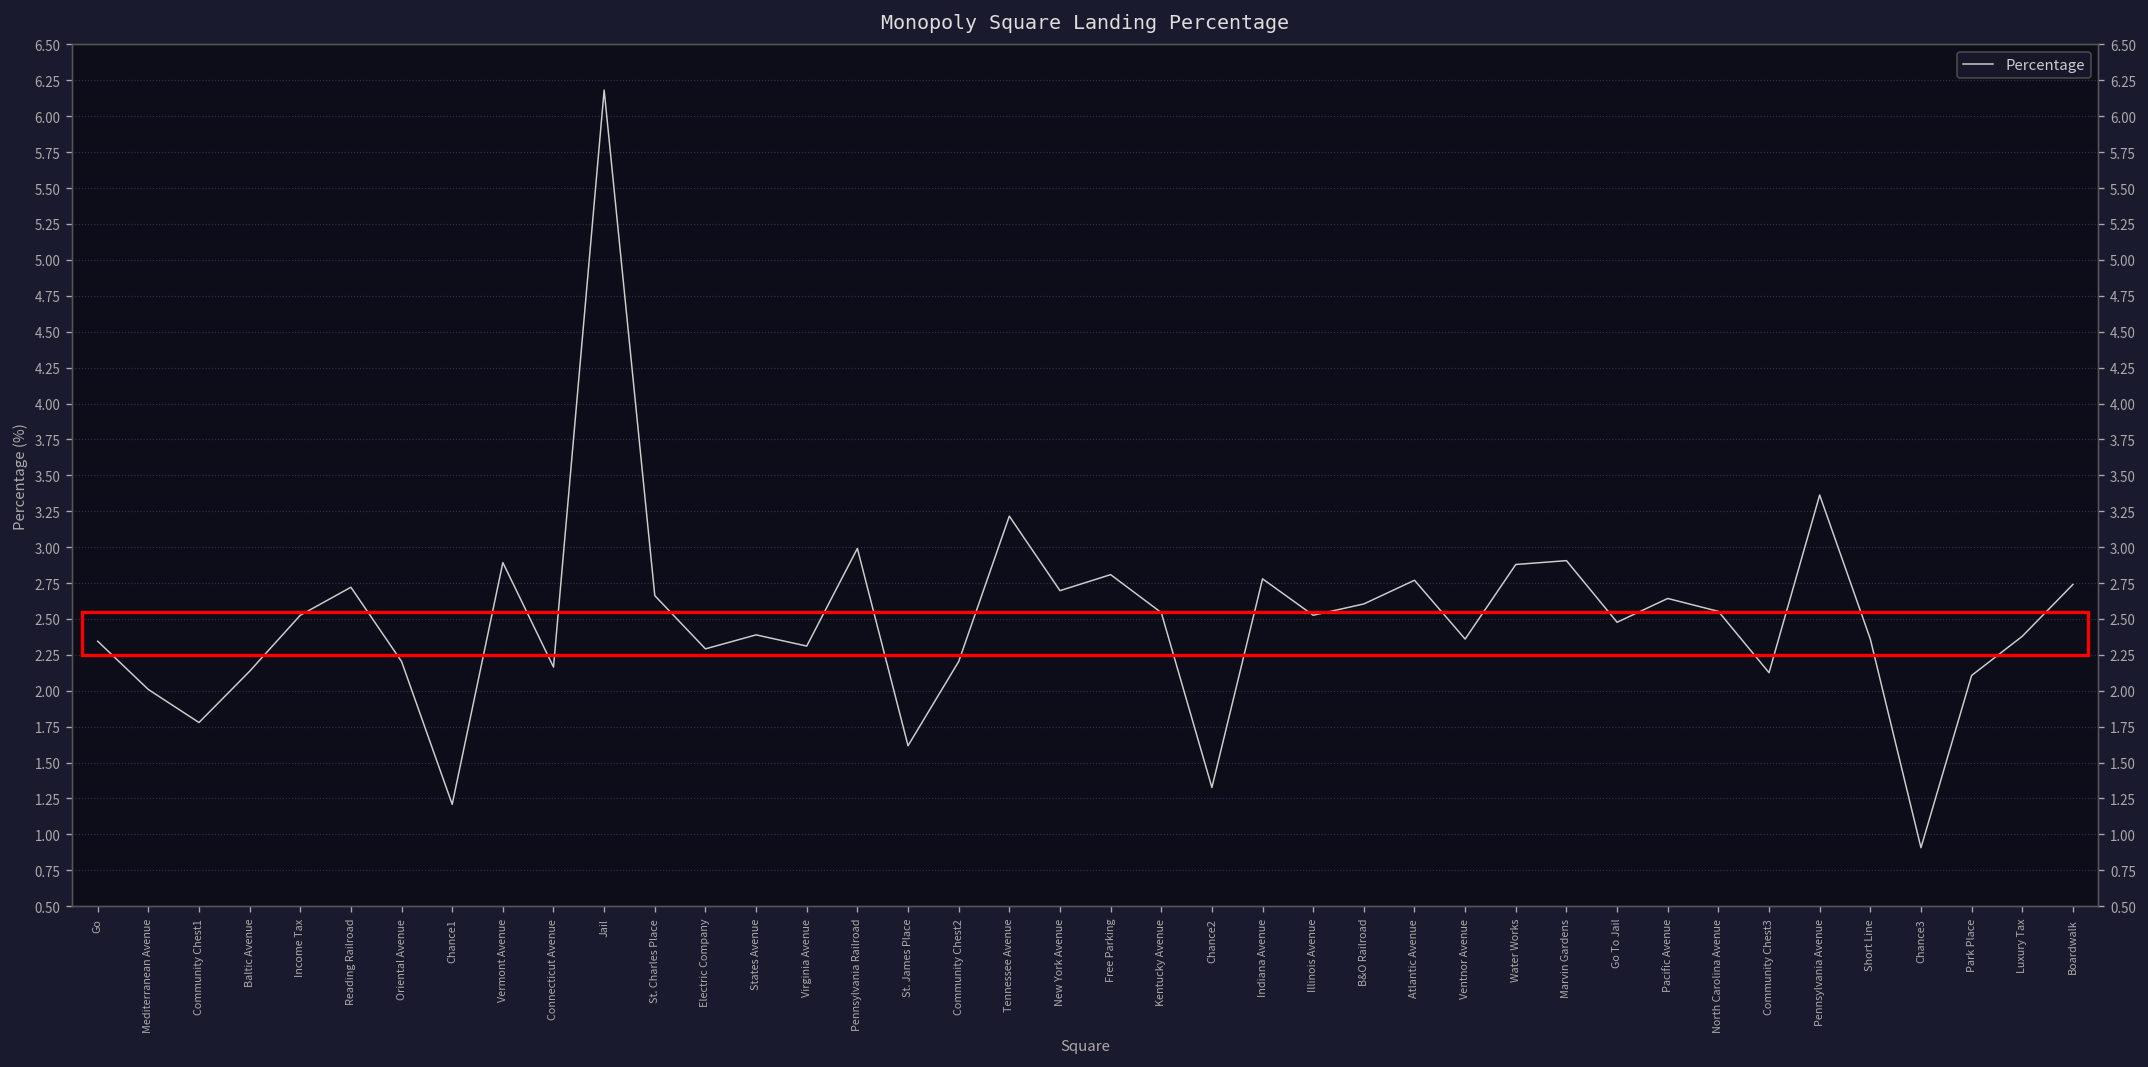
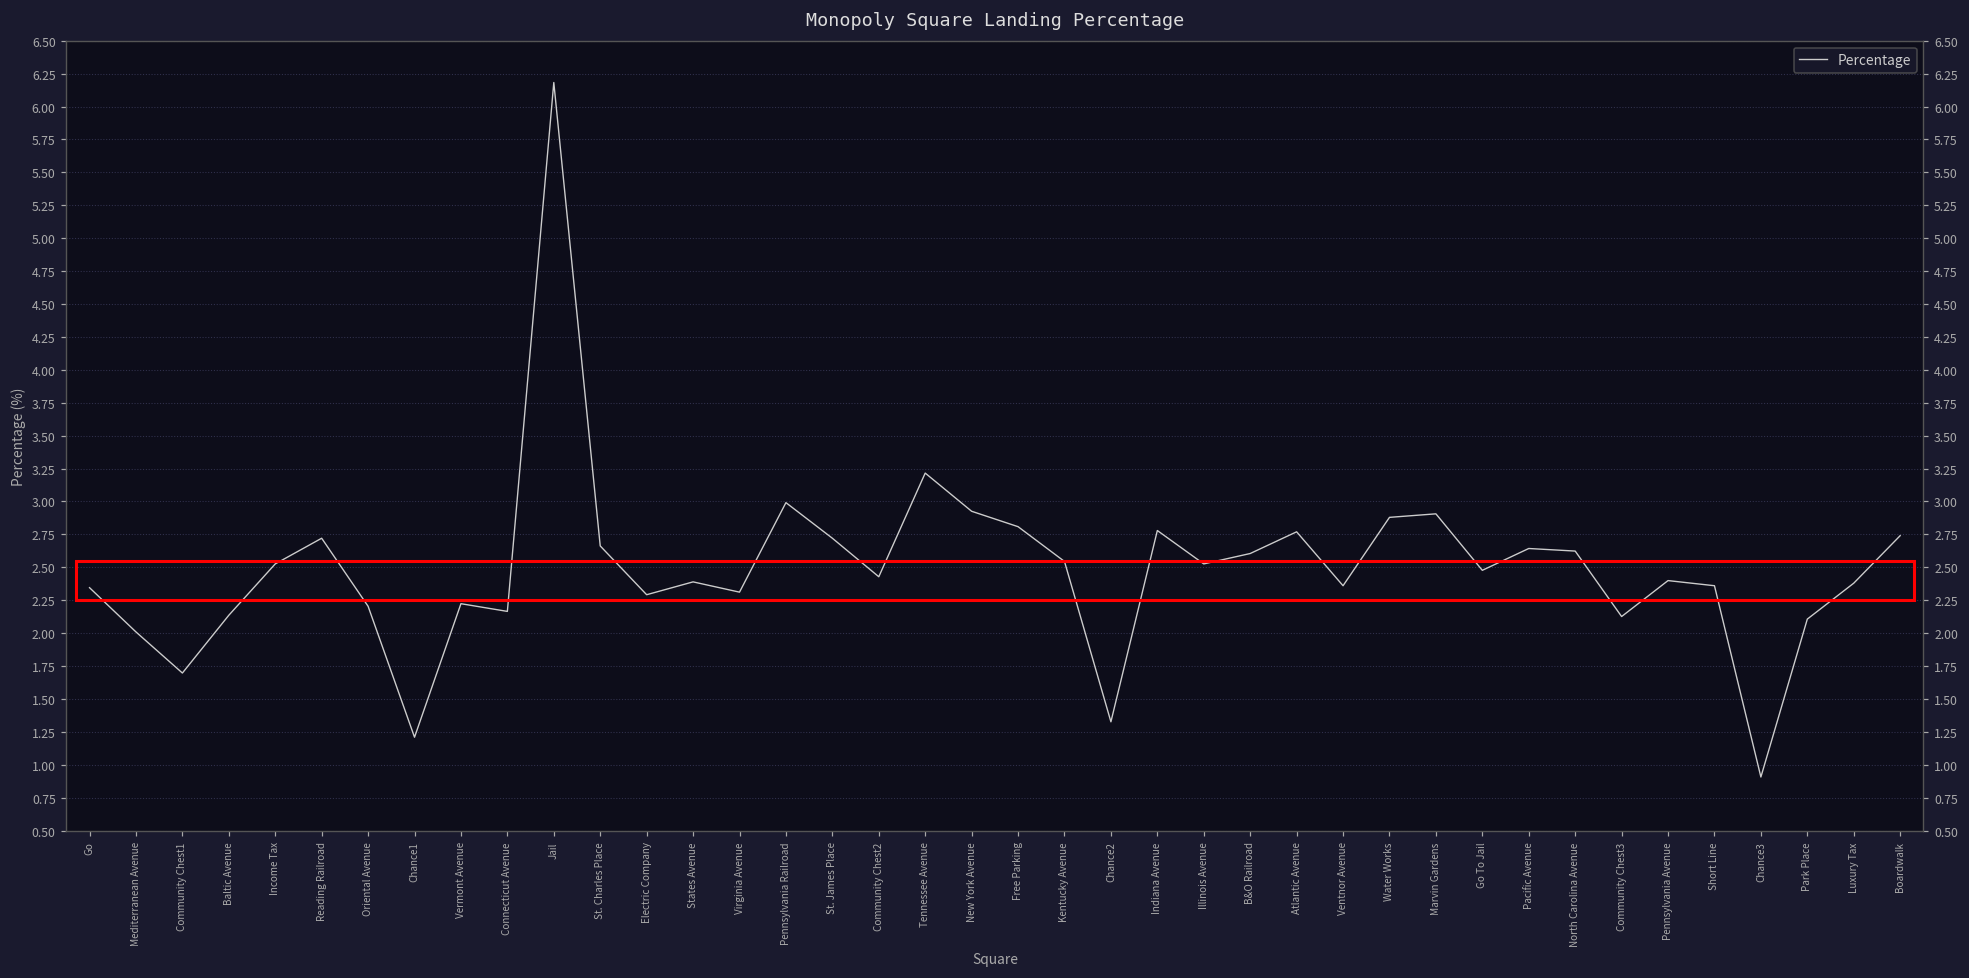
Community Chest1: 1.78 -> 1.70
Vermont Avenue: 2.89 -> 2.22
St. James Place: 1.62 -> 2.72
Community Chest2: 2.20 -> 2.43
New York Avenue: 2.70 -> 2.93
North Carolina Avenue: 2.55 -> 2.62
Pennsylvania Avenue: 3.36 -> 2.40
